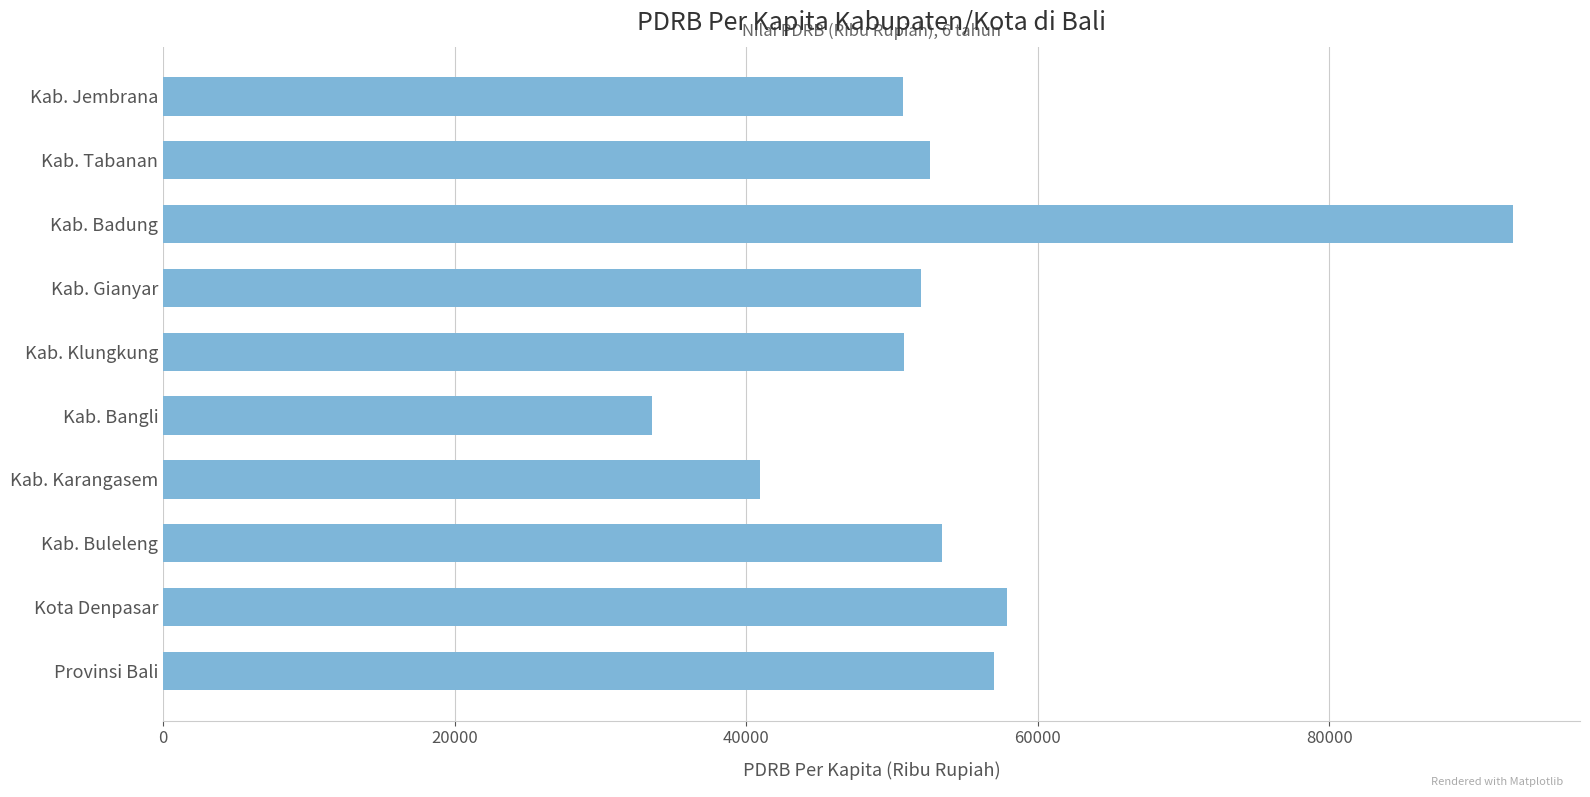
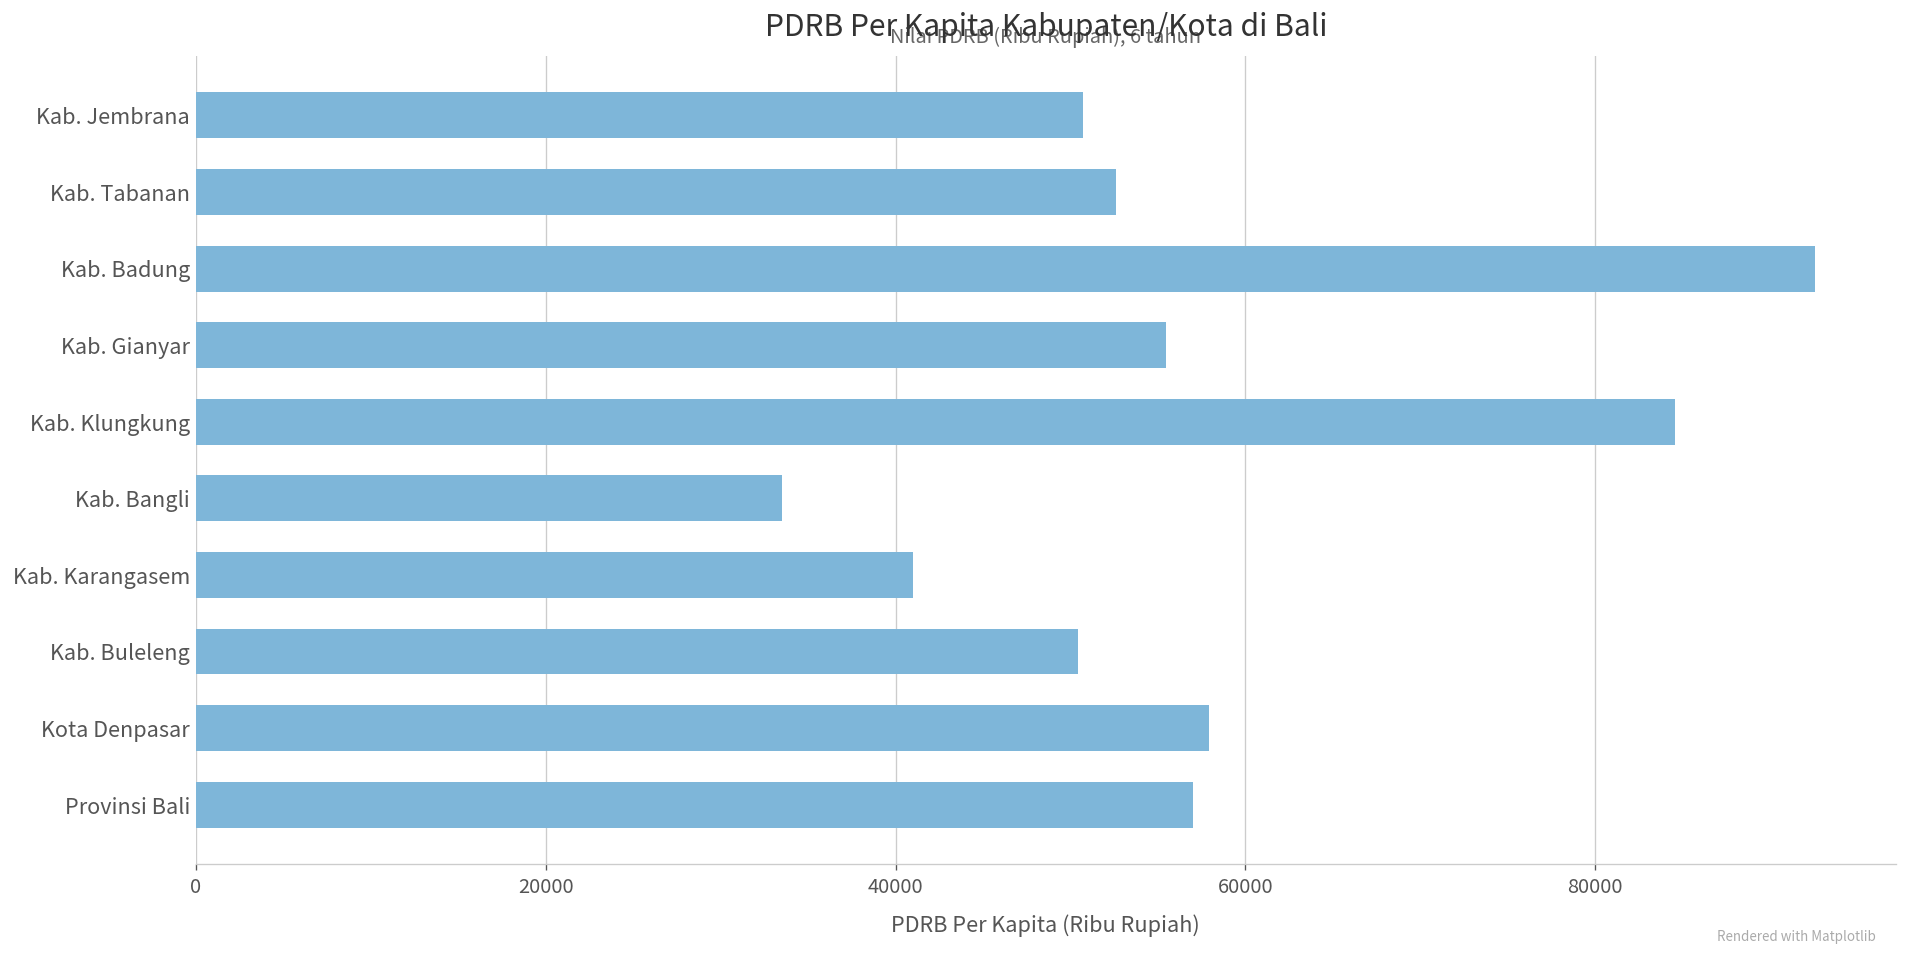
Kab. Gianyar: 52000 -> 55500
Kab. Klungkung: 50800 -> 84500
Kab. Buleleng: 53400 -> 50400
